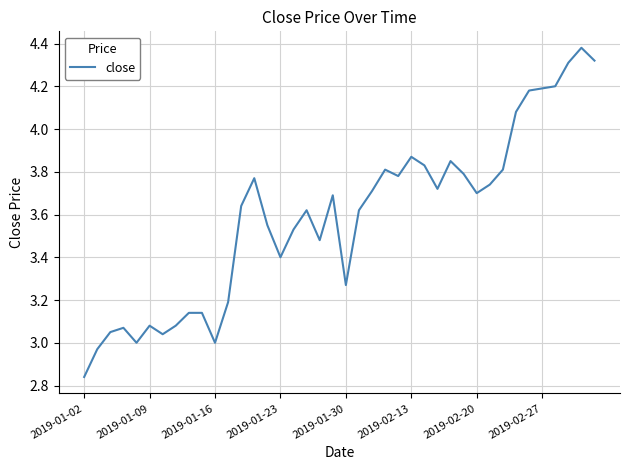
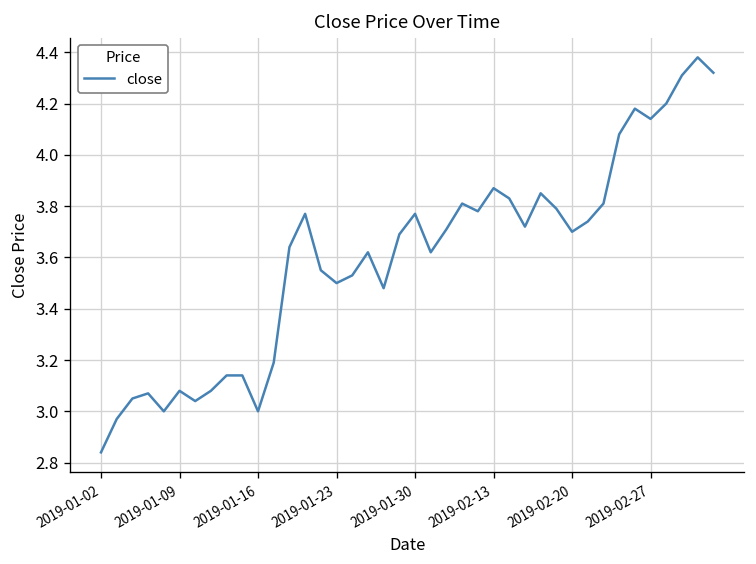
2019-01-23: 3.4 -> 3.5
2019-01-30: 3.27 -> 3.77
2019-02-27: 4.19 -> 4.14
